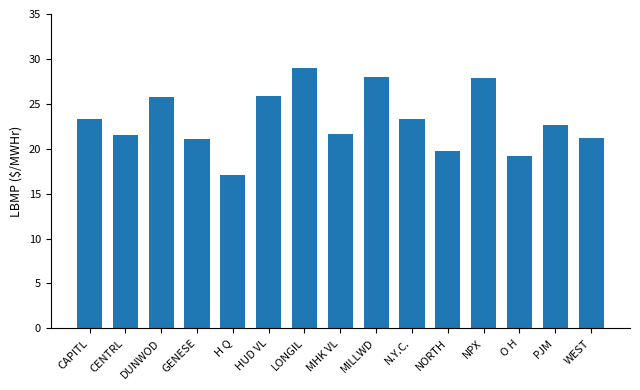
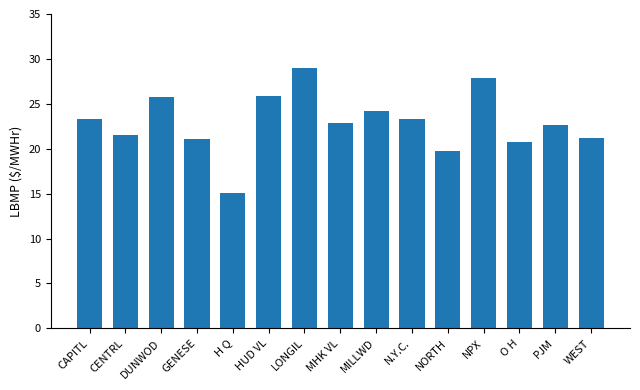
H Q: 17 -> 15
MHK VL: 22 -> 23
MILLWD: 28 -> 24
O H: 19 -> 21
